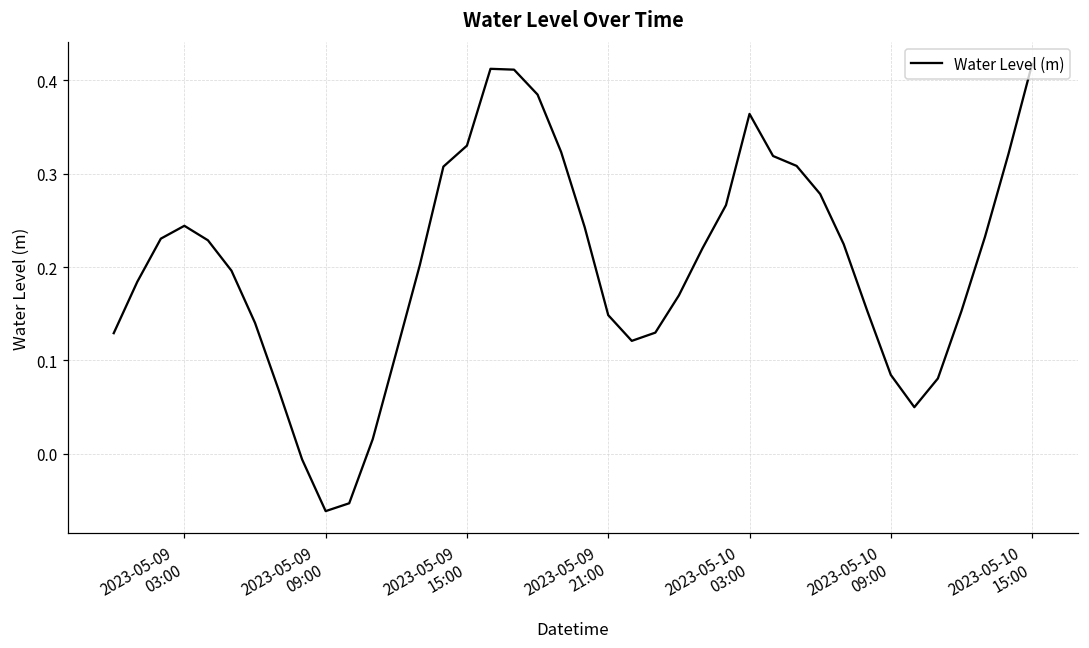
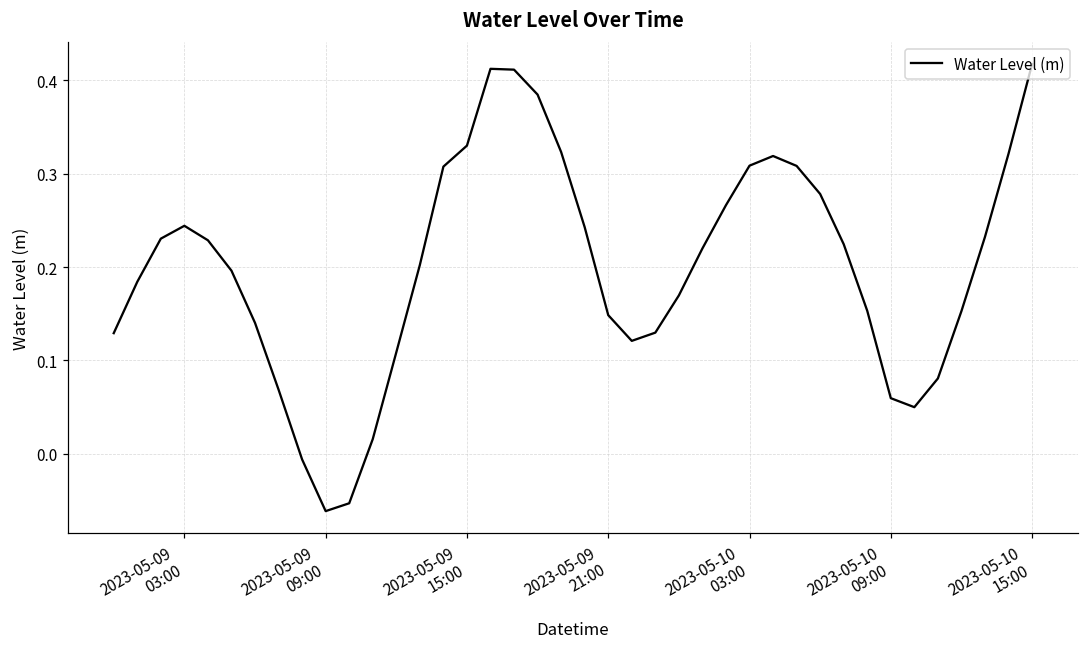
2023-05-10 03:00: 0.36 -> 0.31
2023-05-10 09:00: 0.08 -> 0.06
